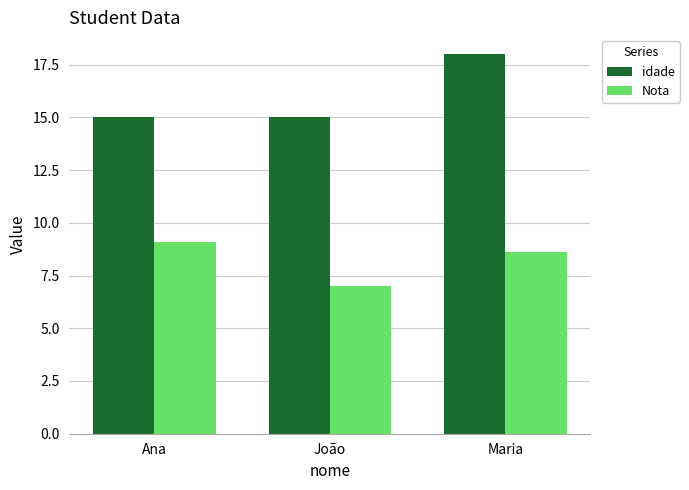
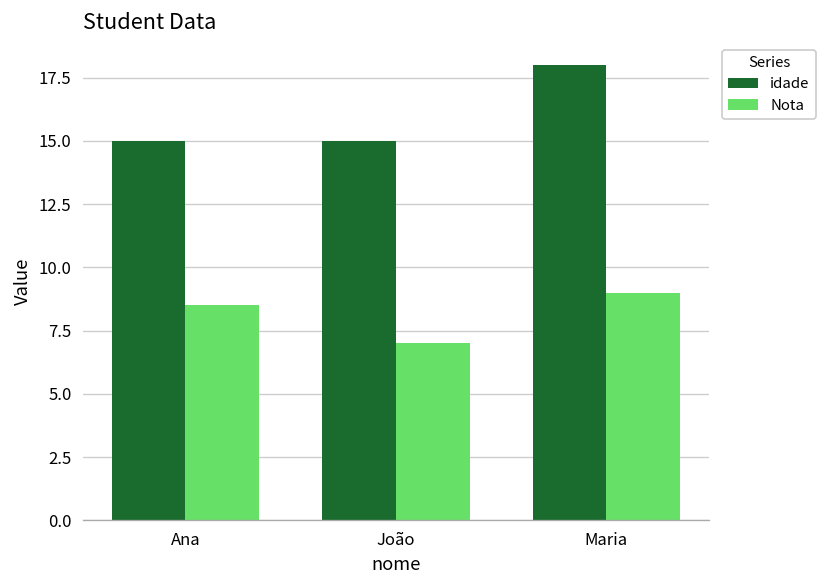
Nota, Ana: 9.1 -> 8.5
Nota, Maria: 8.6 -> 9.0
